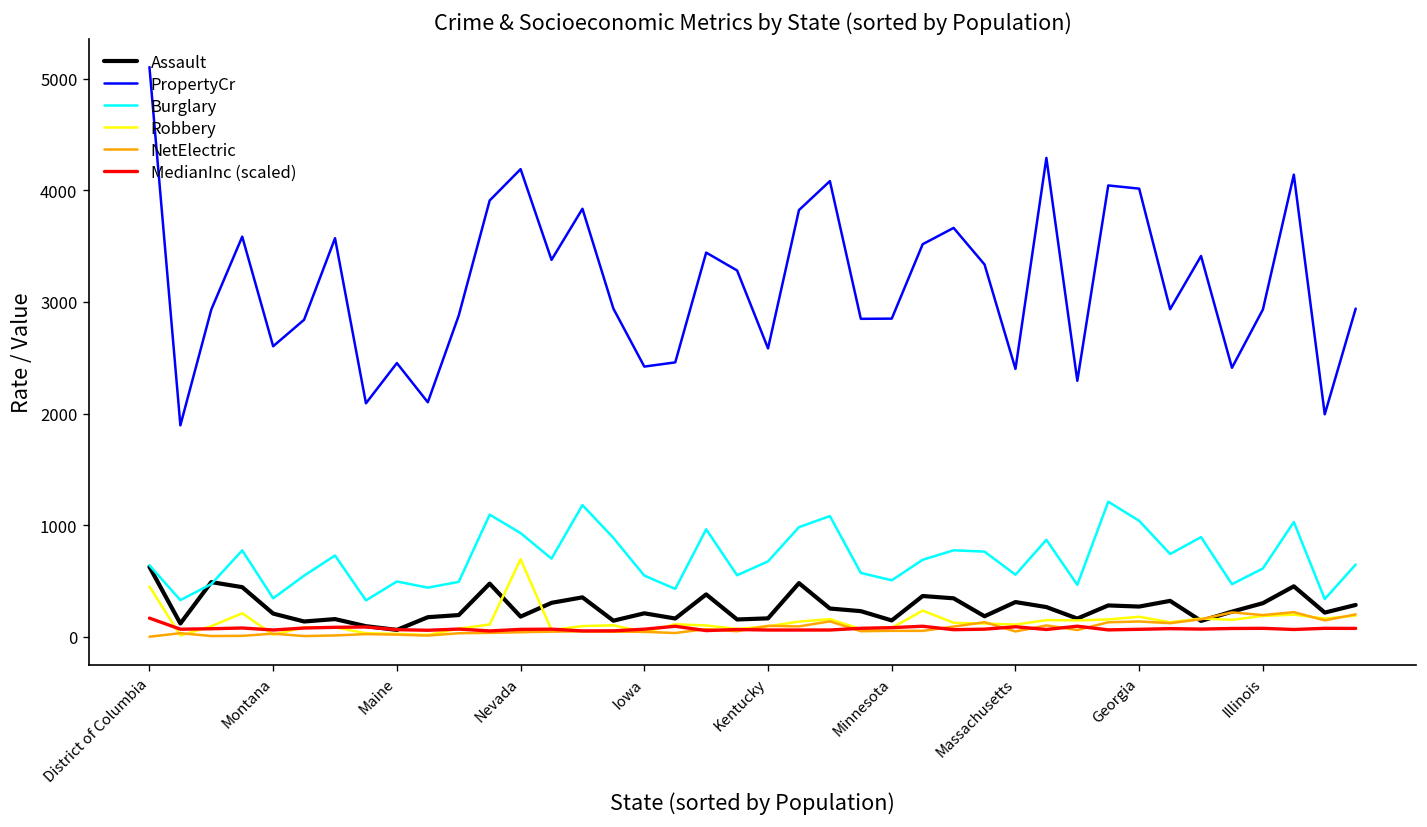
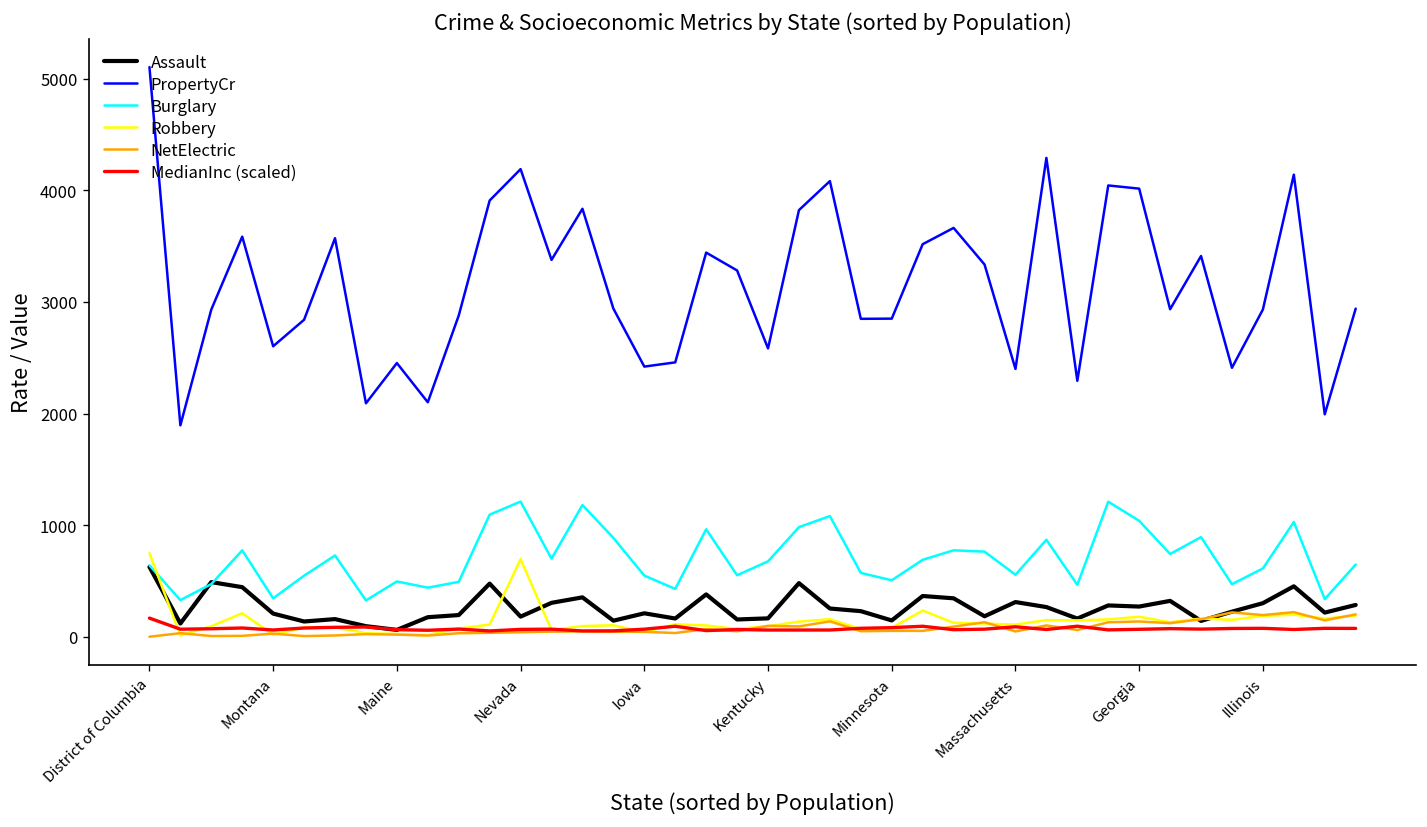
Robbery, District of Columbia: 500 -> 700
Burglary, Nevada: 900 -> 1200
